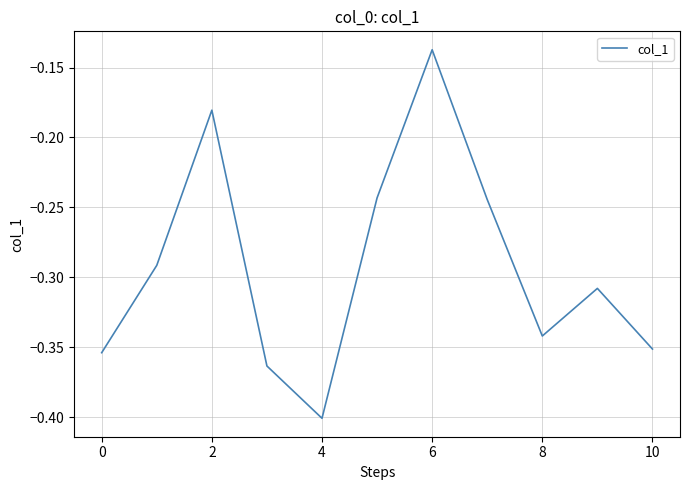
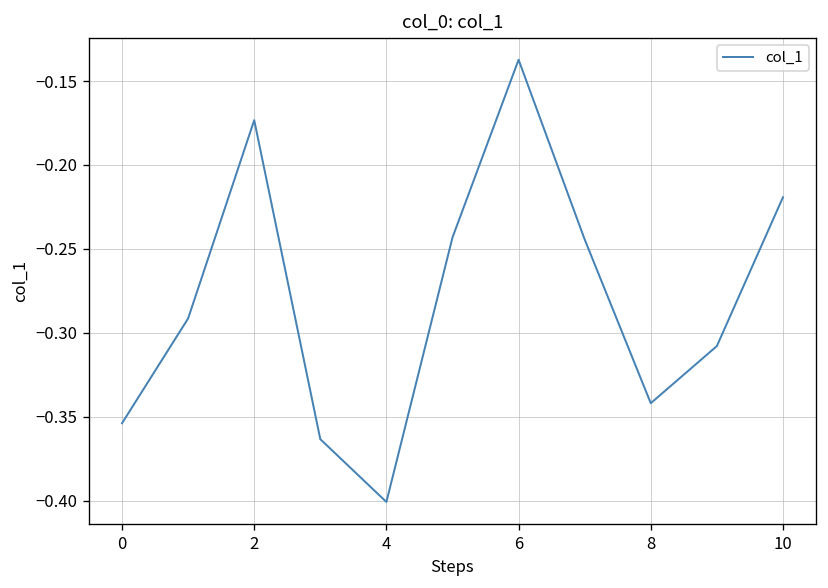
2: -0.181 -> -0.173
10: -0.351 -> -0.219
